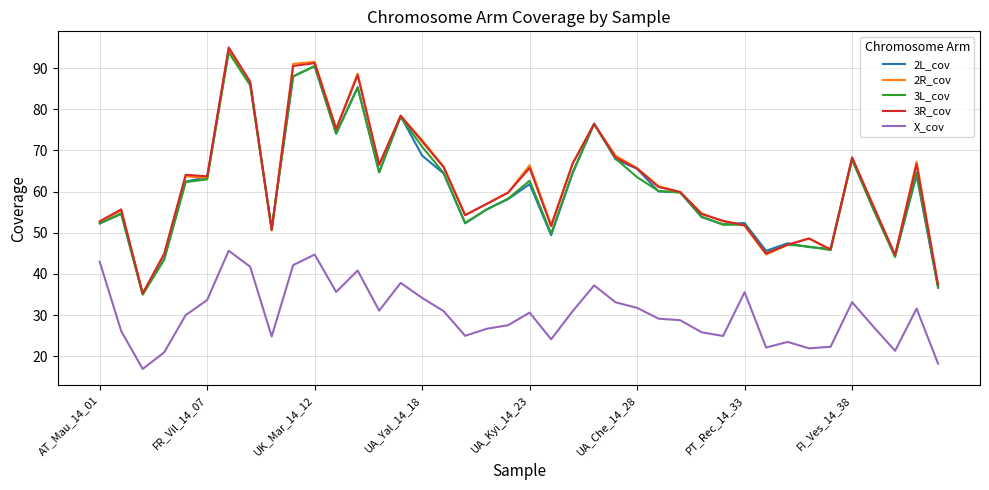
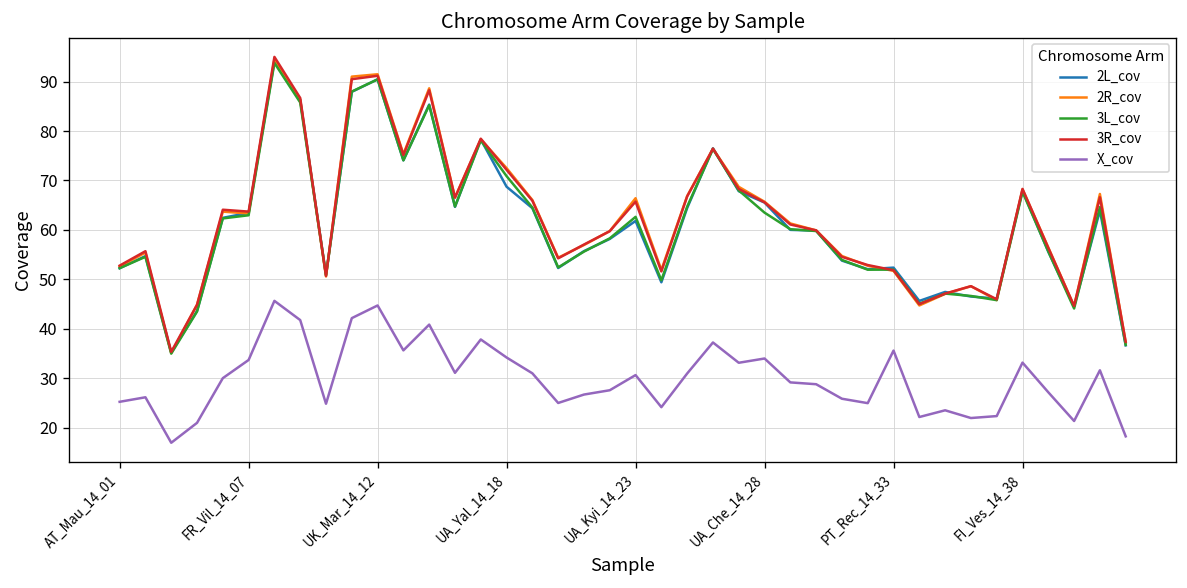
X_cov, AT_Mau_14_01: 43 -> 25
X_cov, UA_Che_14_28: 32 -> 34
